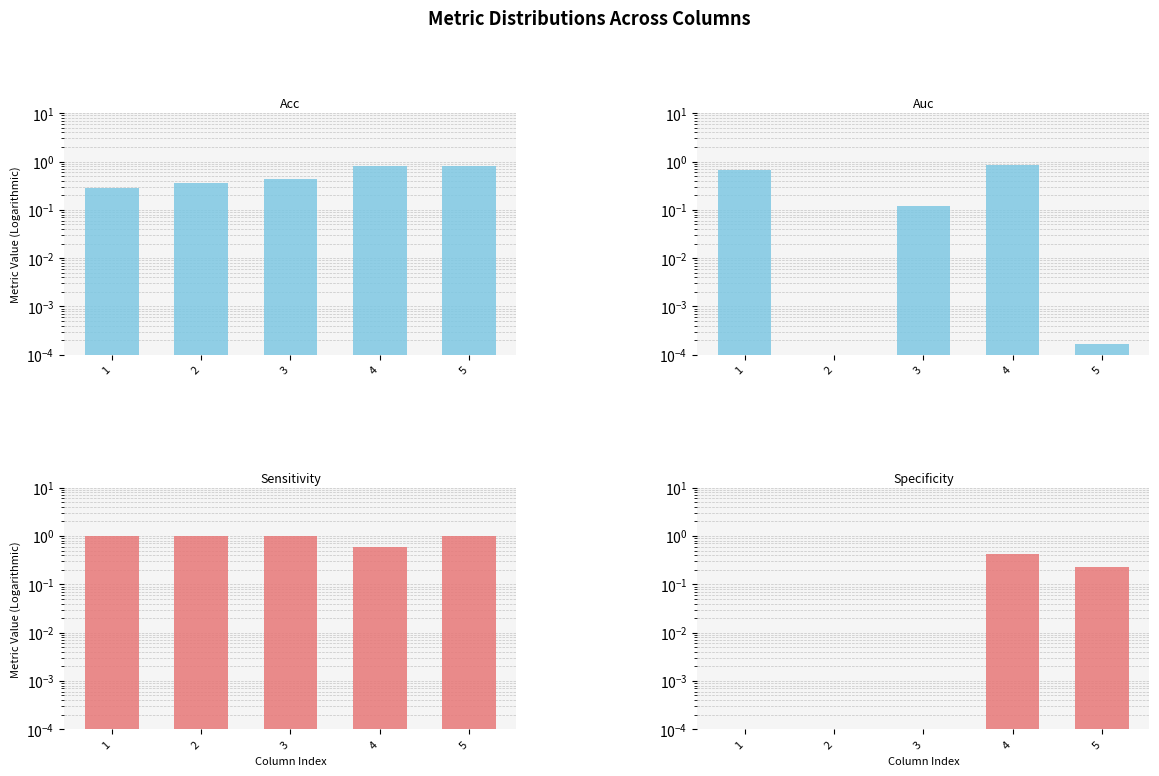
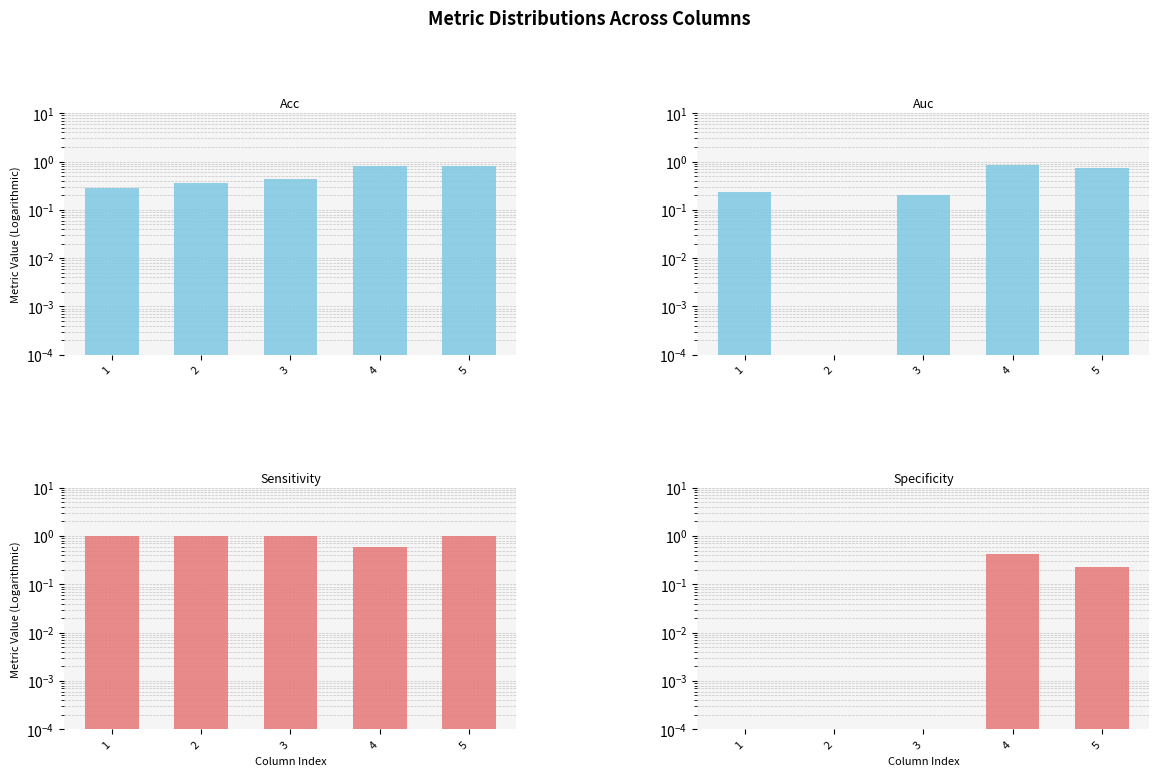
Auc, 1: 0.7 -> 0.2
Auc, 3: 0.12 -> 0.21
Auc, 5: 0.00017 -> 0.7
